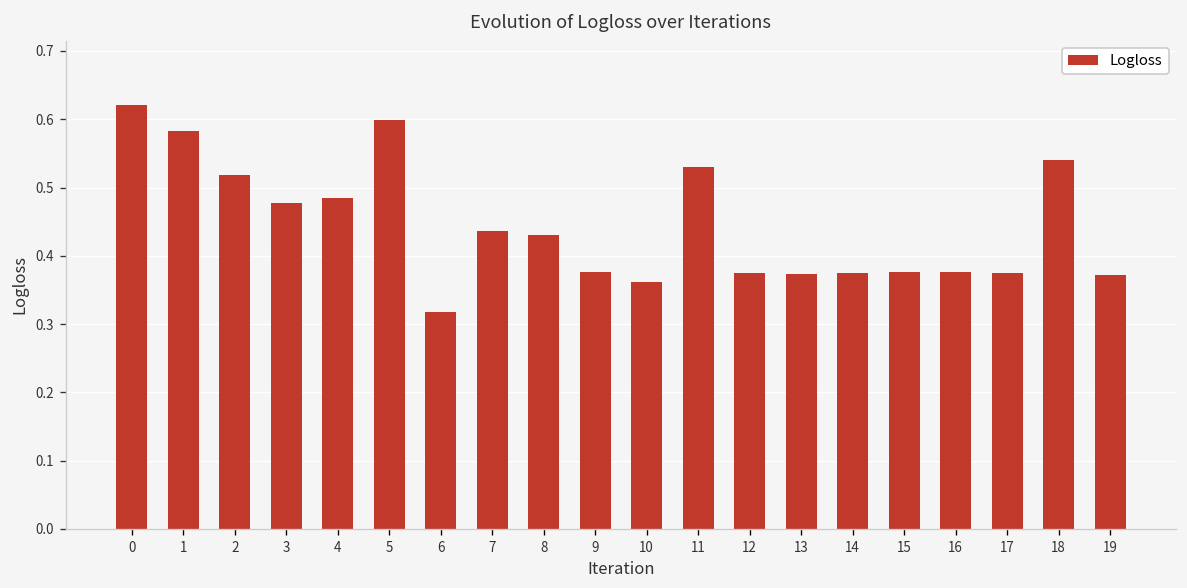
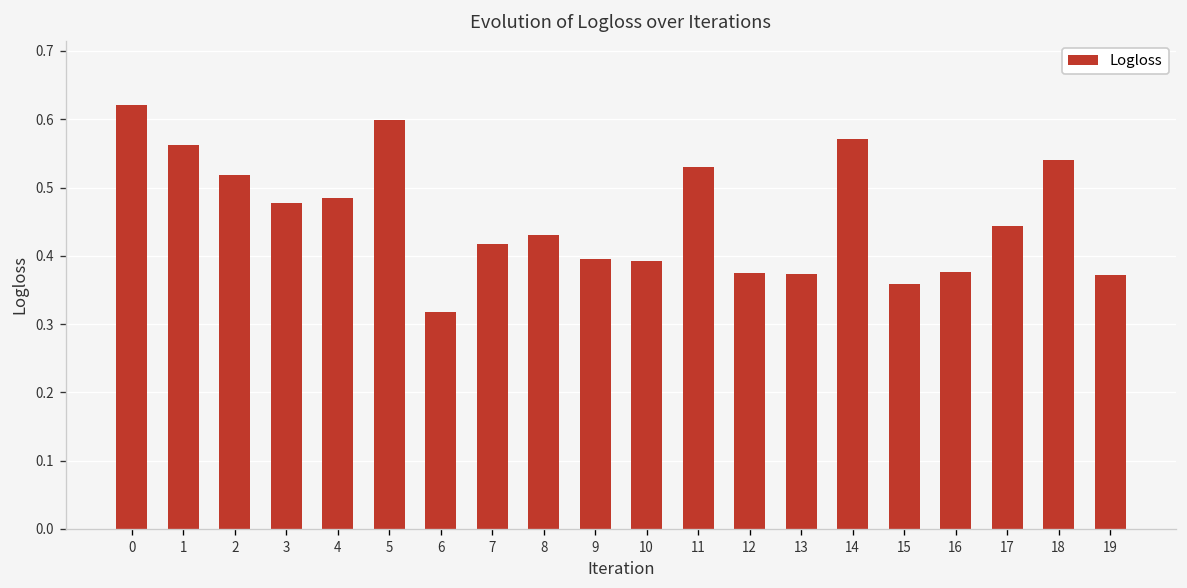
1: 0.58 -> 0.56
7: 0.44 -> 0.42
9: 0.38 -> 0.40
10: 0.36 -> 0.39
14: 0.38 -> 0.57
15: 0.38 -> 0.36
17: 0.37 -> 0.44
